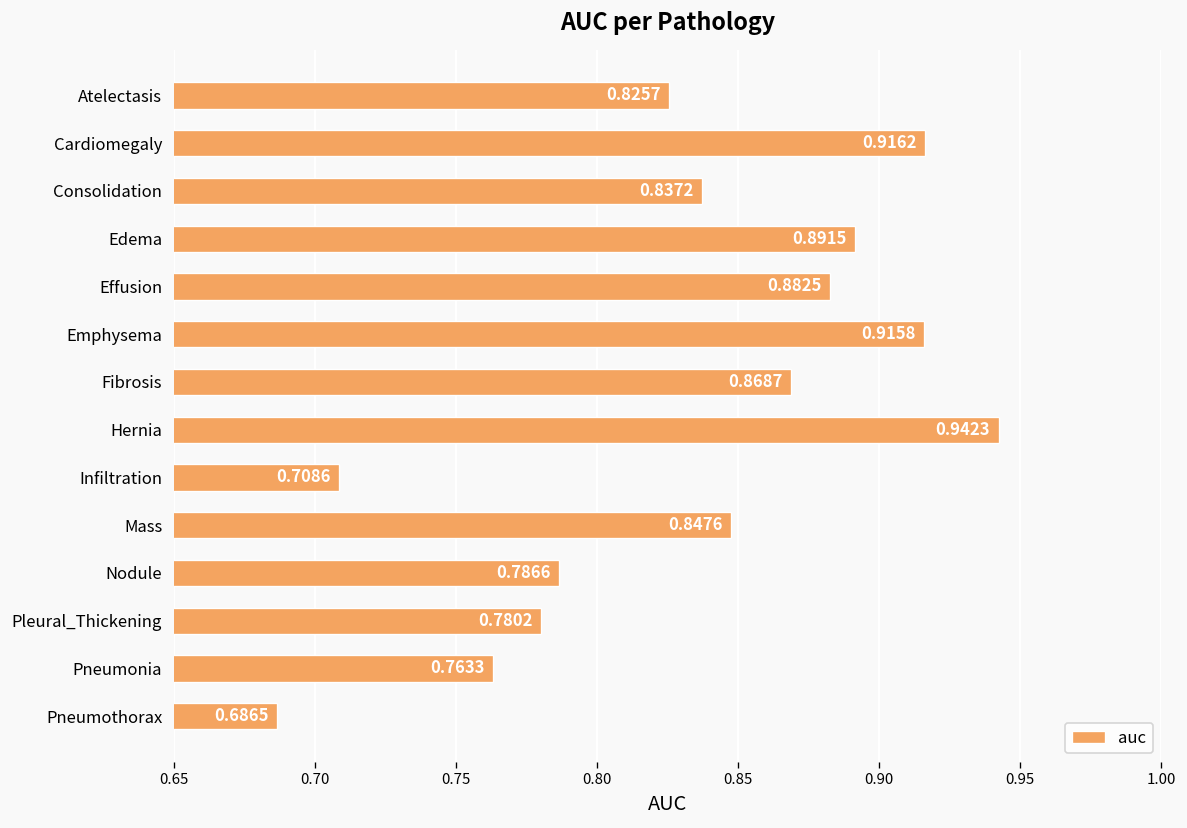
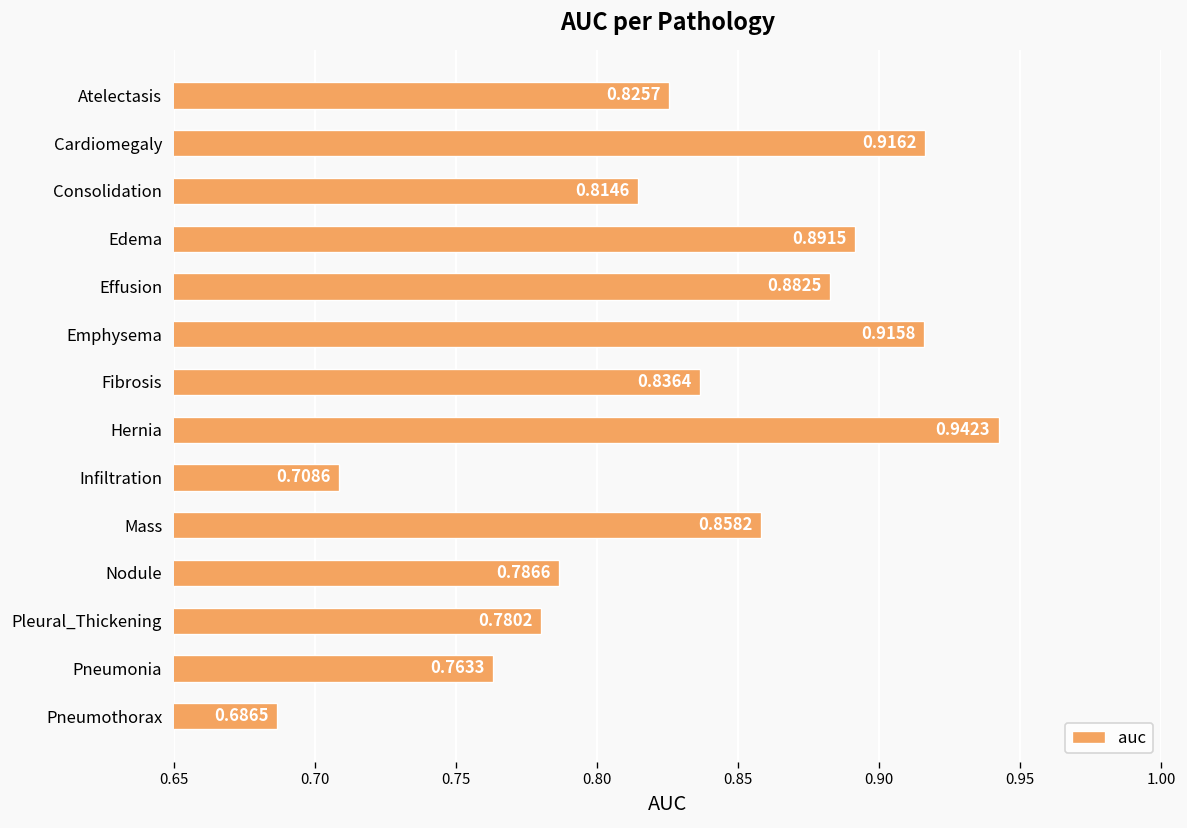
Consolidation: 0.8372 -> 0.8146
Fibrosis: 0.8687 -> 0.8364
Mass: 0.8476 -> 0.8582
